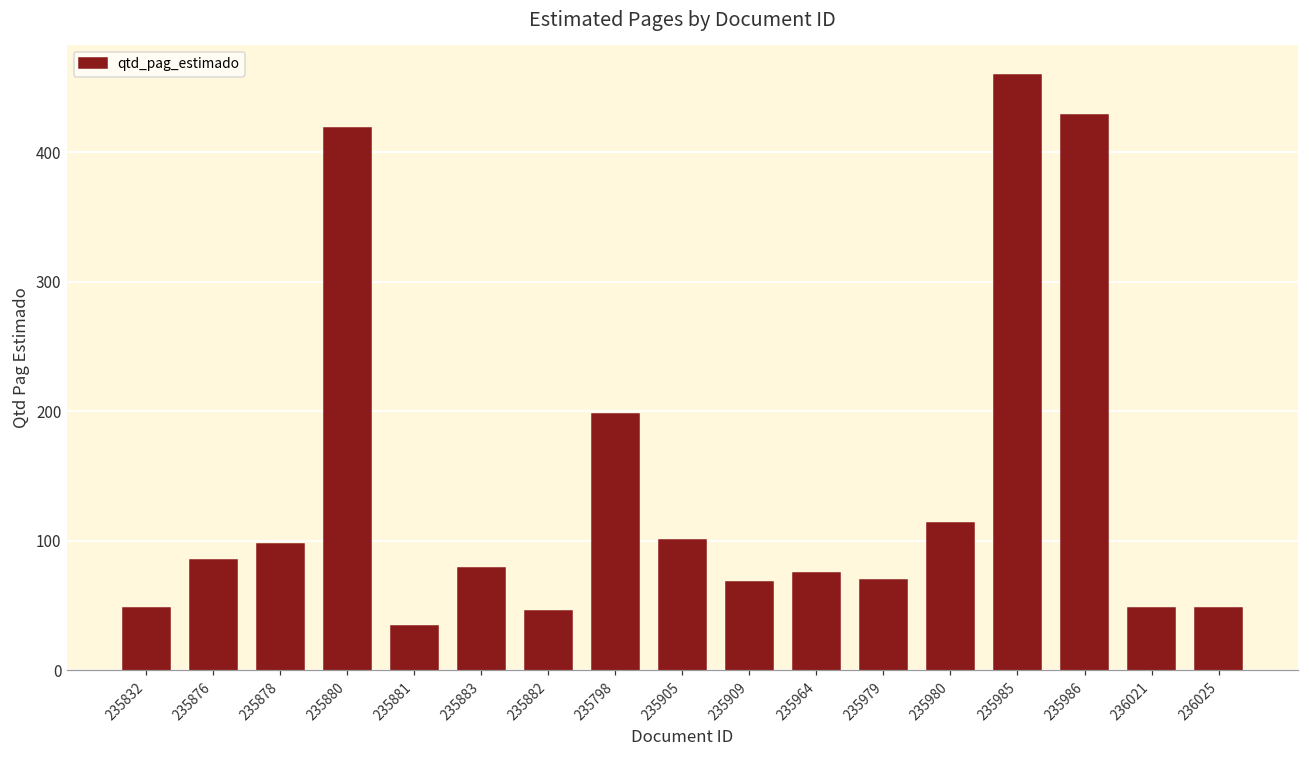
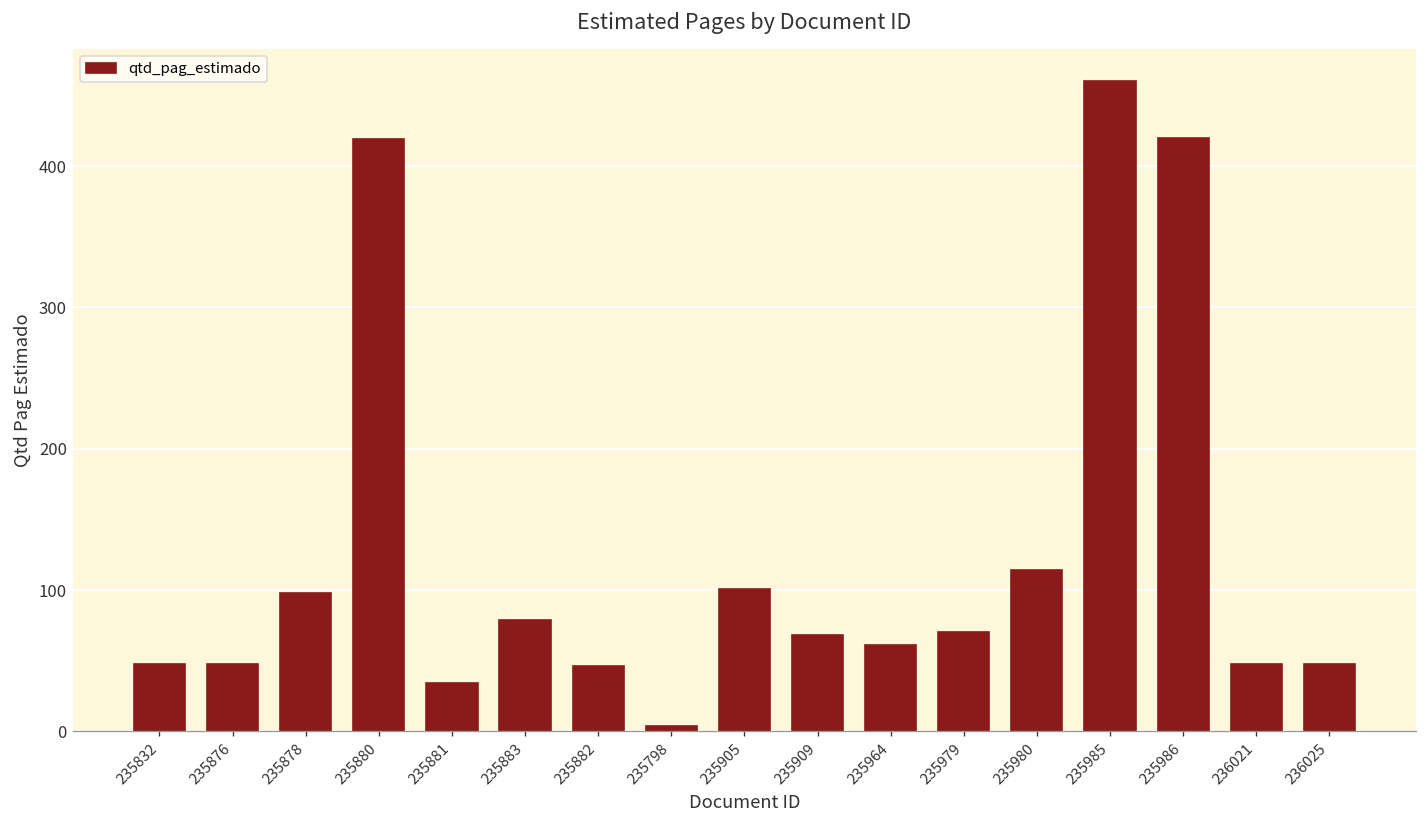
235876: 85 -> 48
235798: 198 -> 4
235964: 75 -> 61
235986: 429 -> 420
